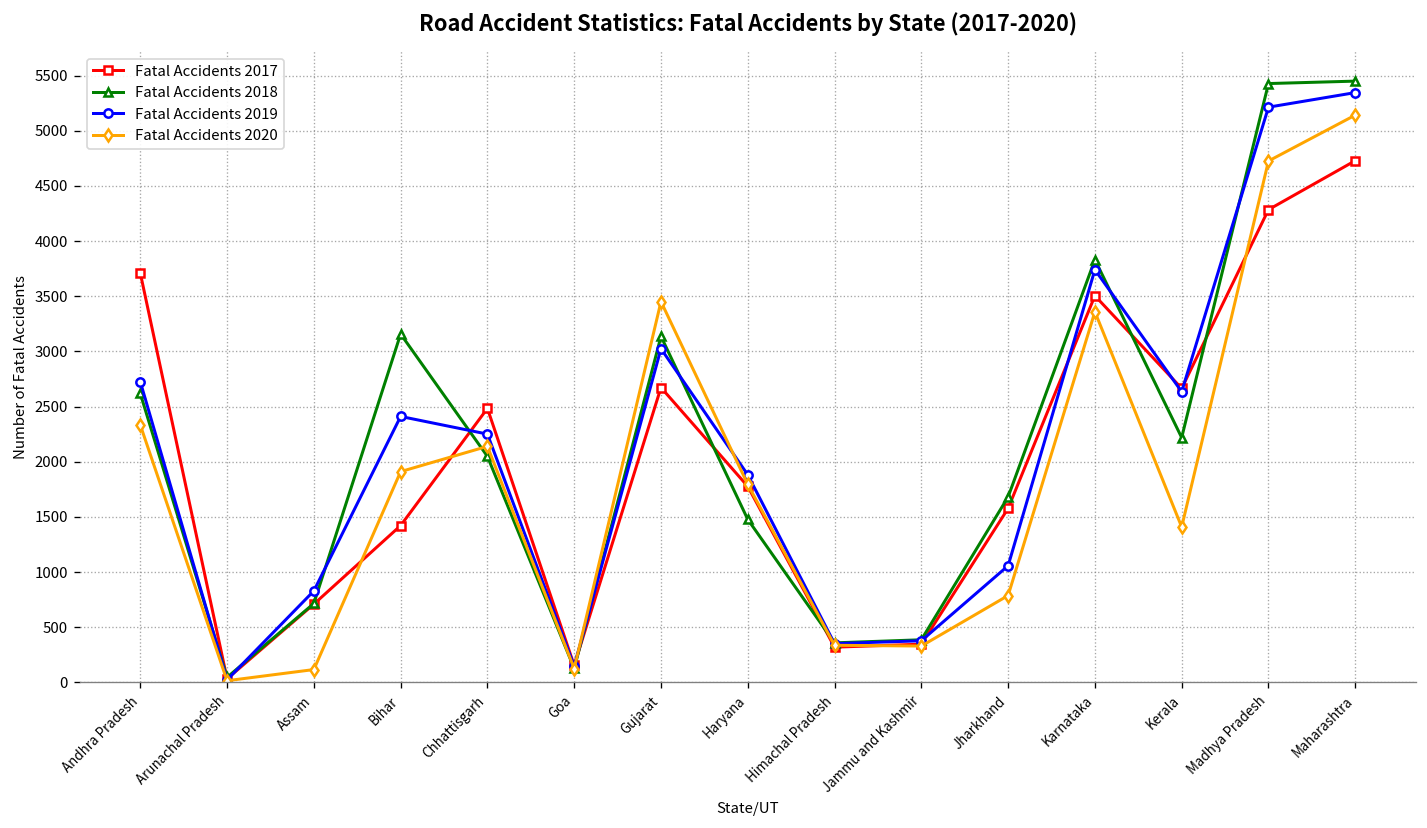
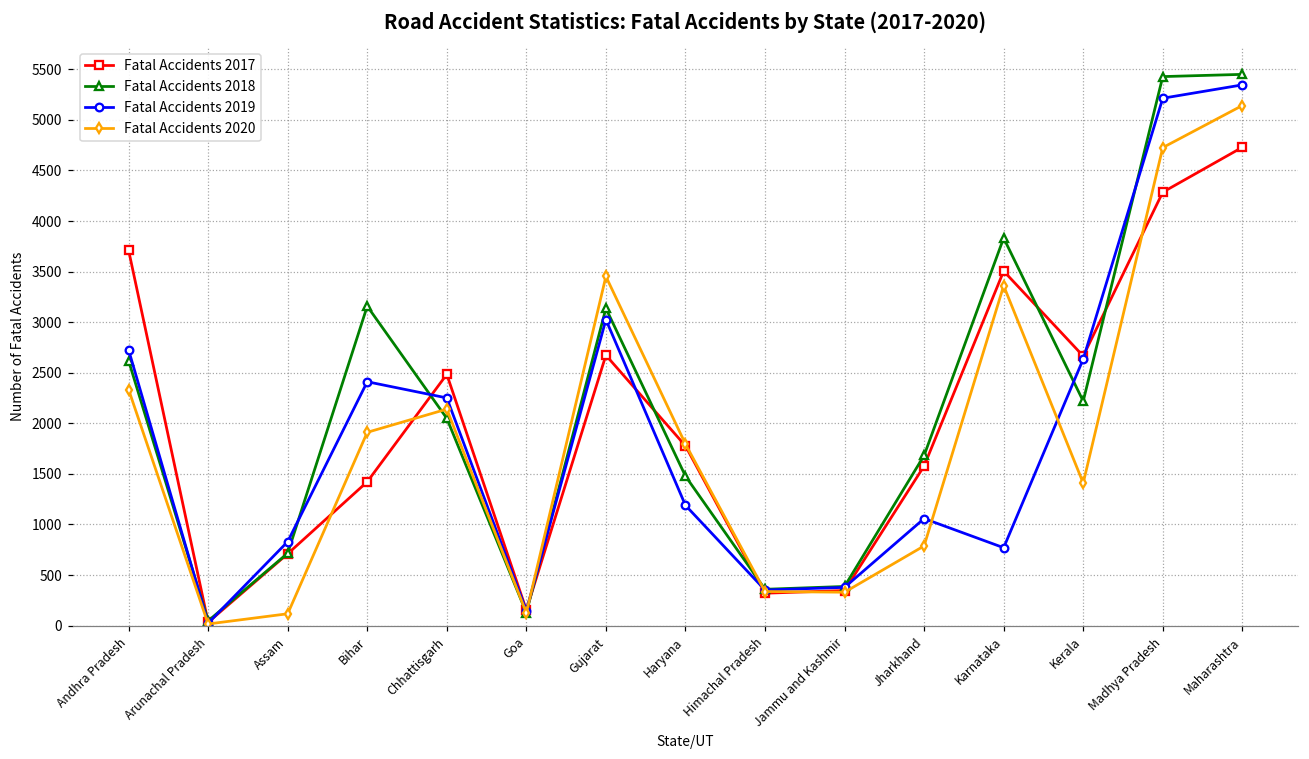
Fatal Accidents 2019, Haryana: 1900 -> 1200
Fatal Accidents 2019, Karnataka: 3700 -> 800
